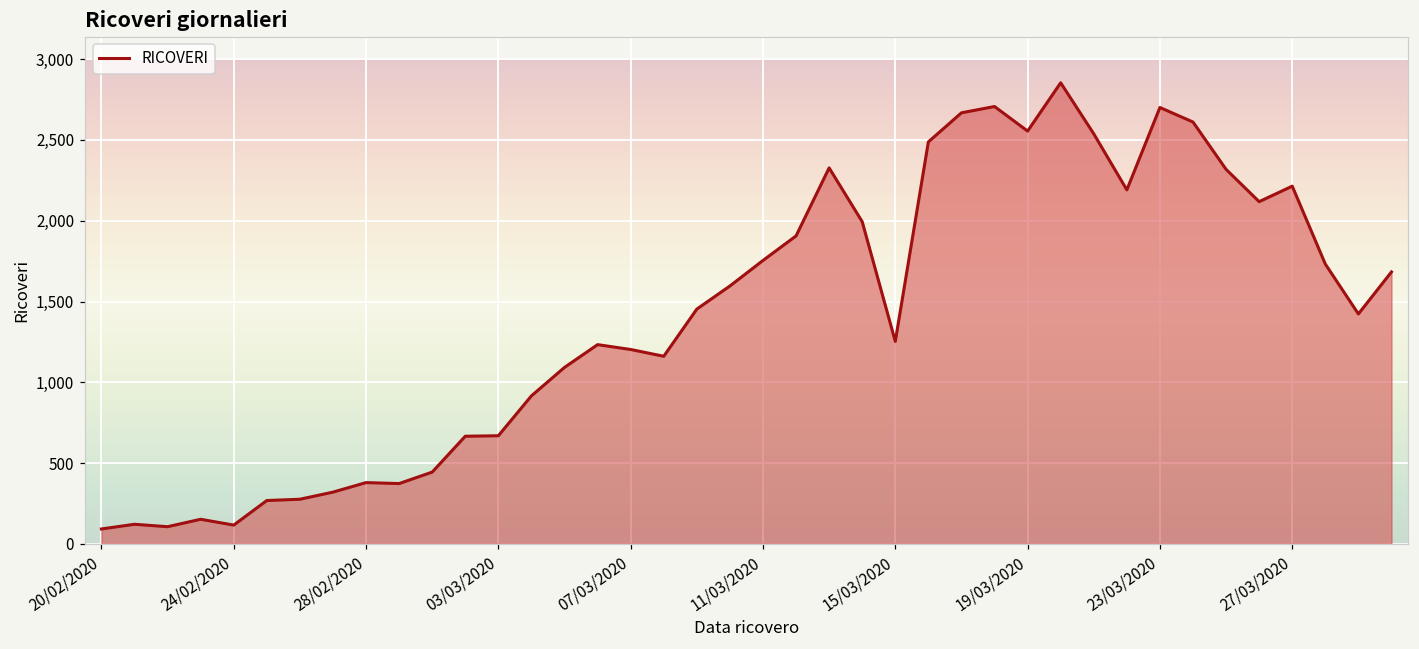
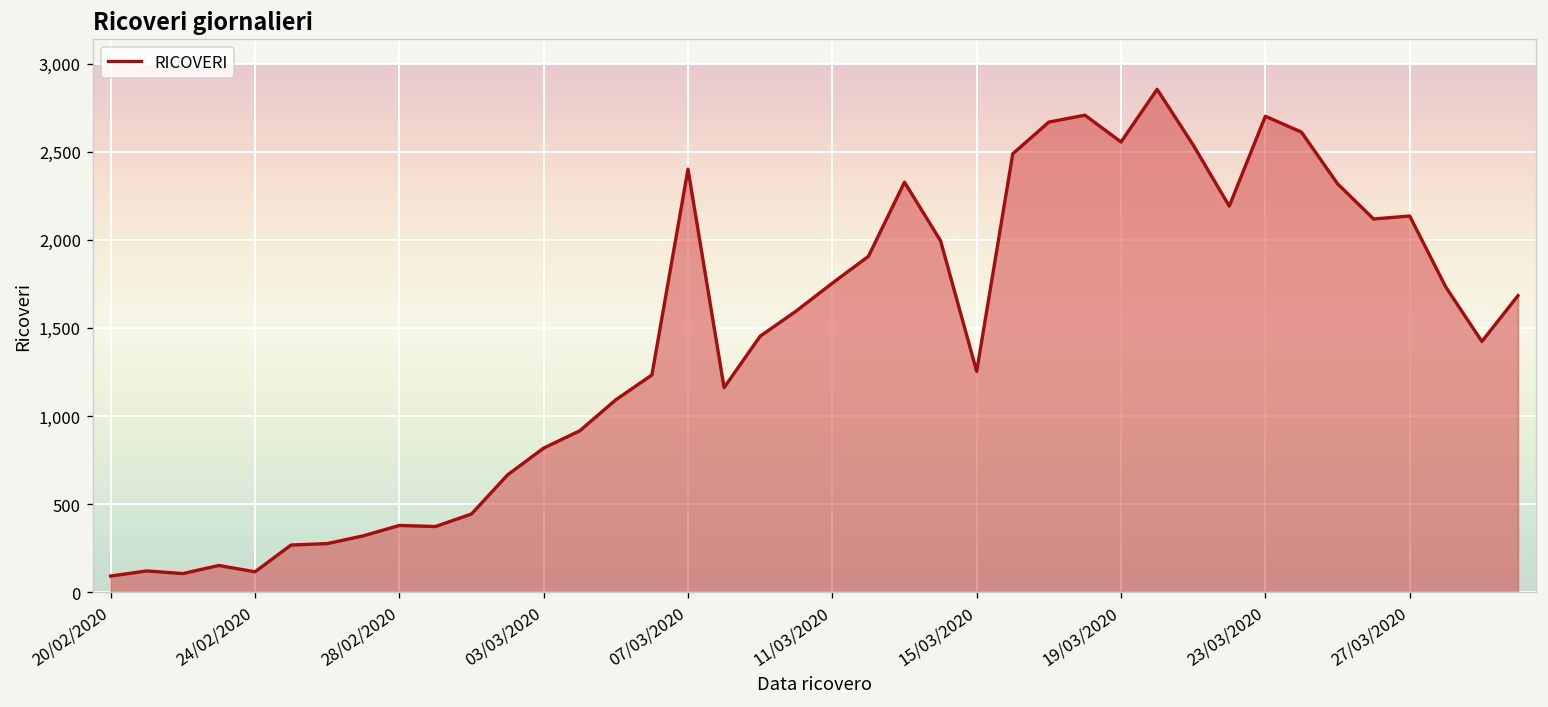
03/03/2020: 670 -> 820
07/03/2020: 1,200 -> 2,400
27/03/2020: 2,210 -> 2,140
